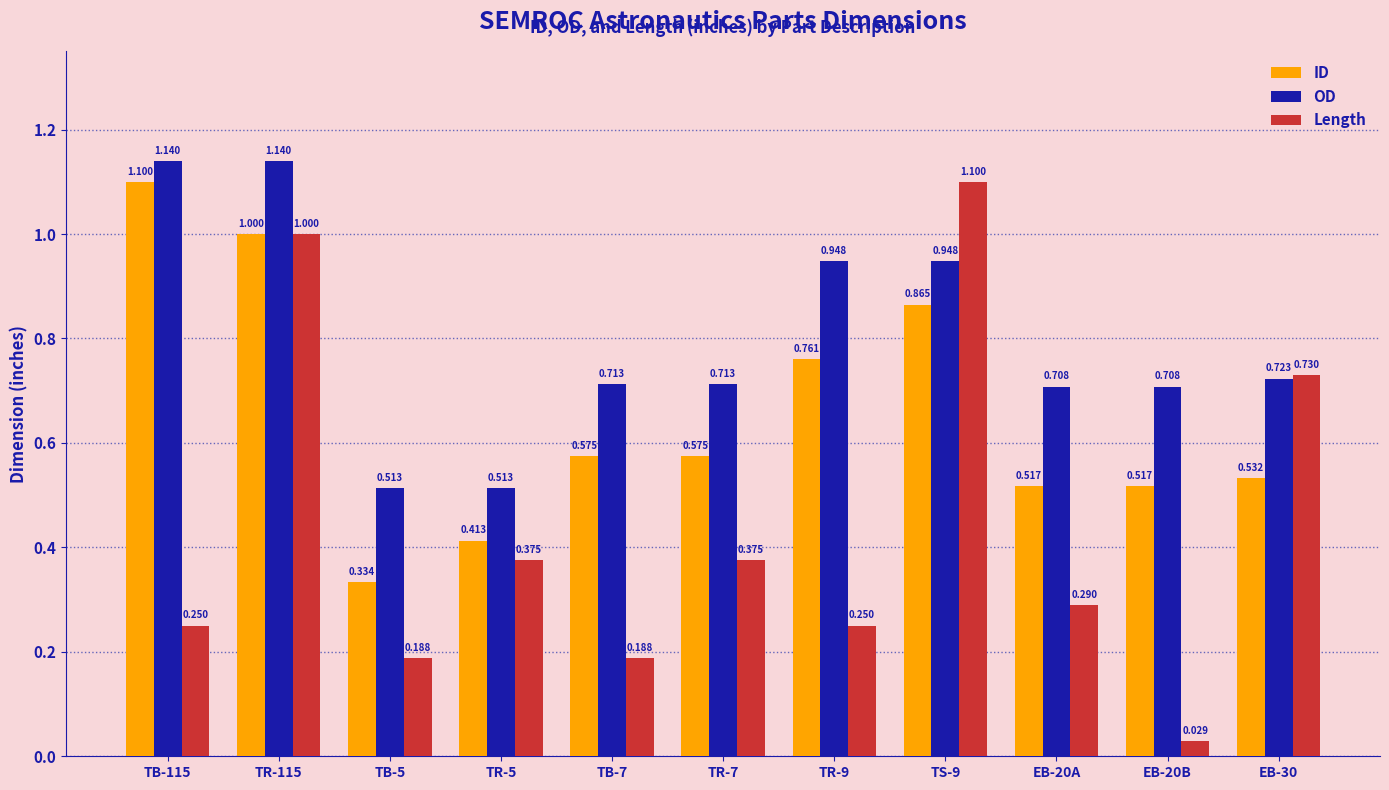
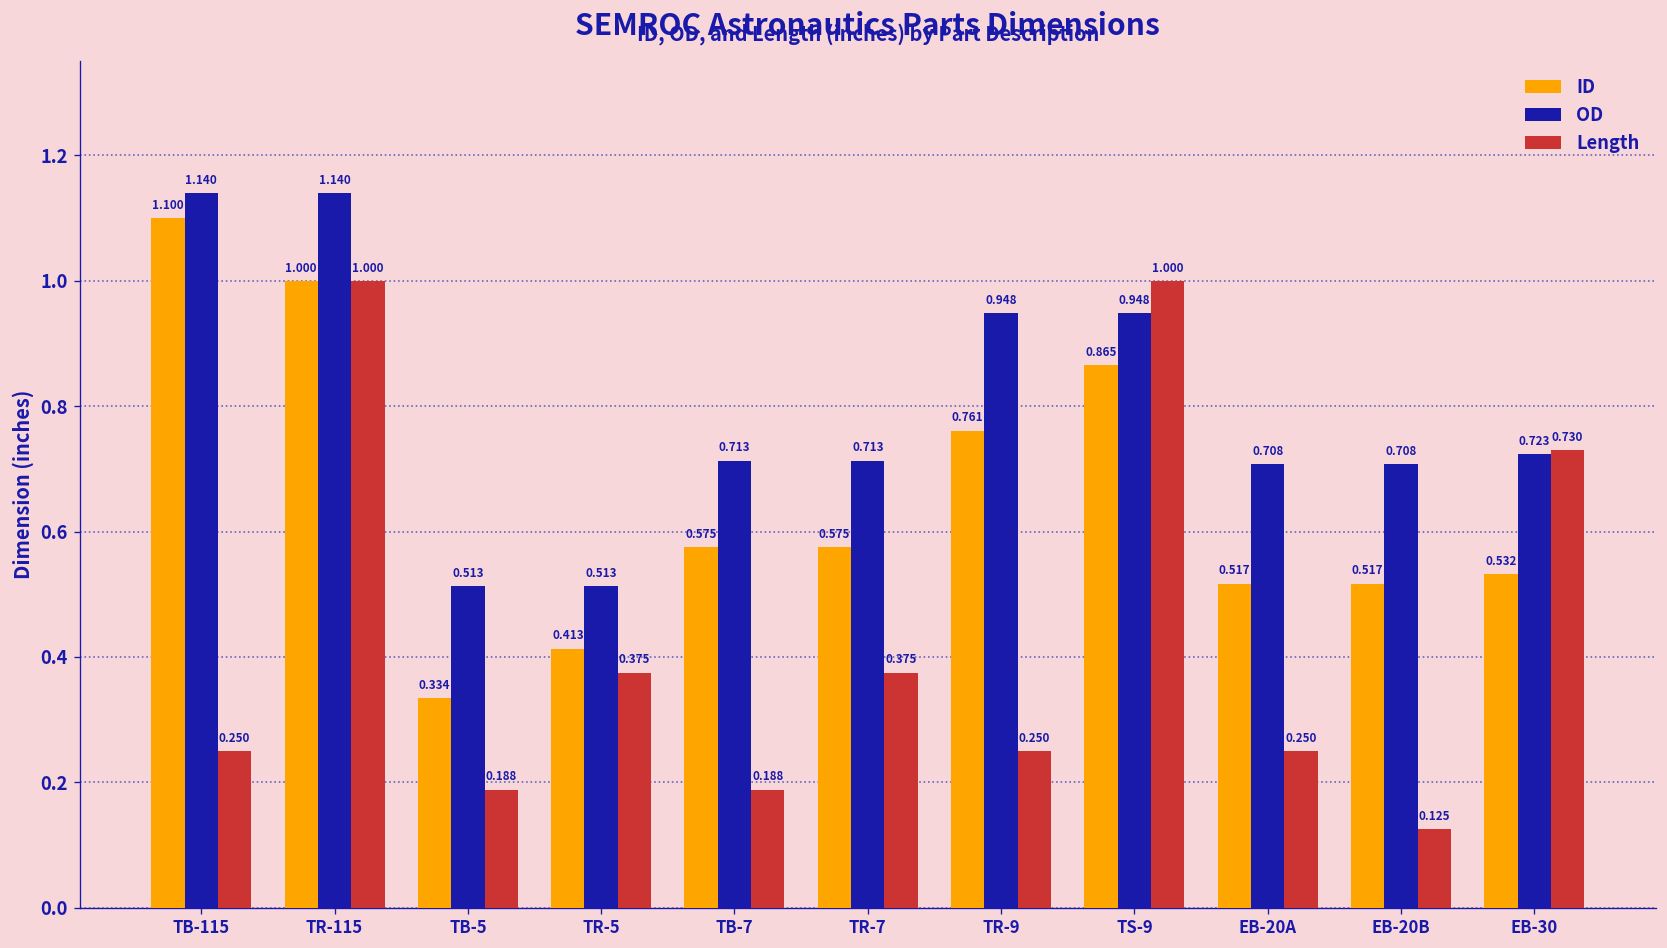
Length, TS-9: 1.100 -> 1.000
Length, EB-20A: 0.290 -> 0.250
Length, EB-20B: 0.029 -> 0.125
